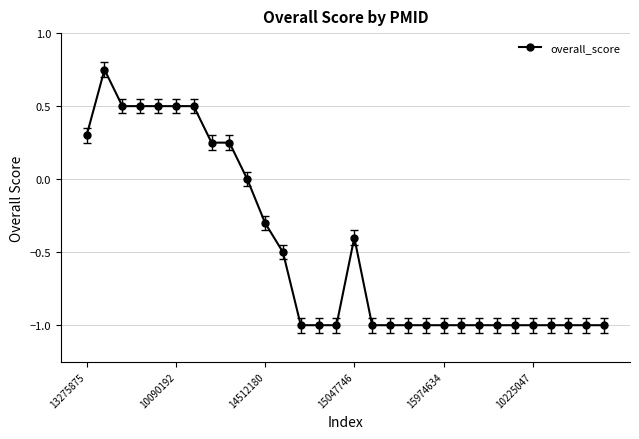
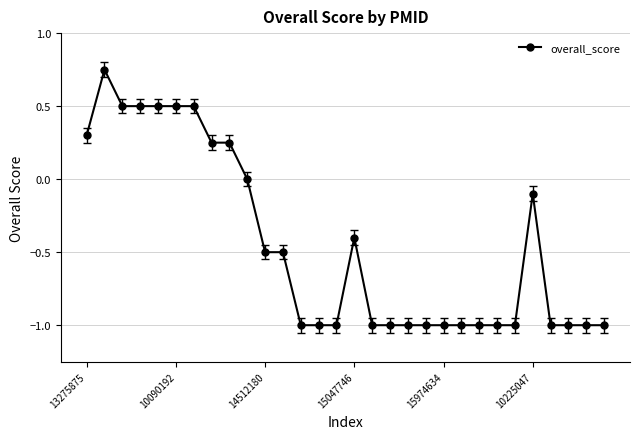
overall_score, 14512180: -0.3 -> -0.5
overall_score, 10225047: -1.0 -> -0.1
